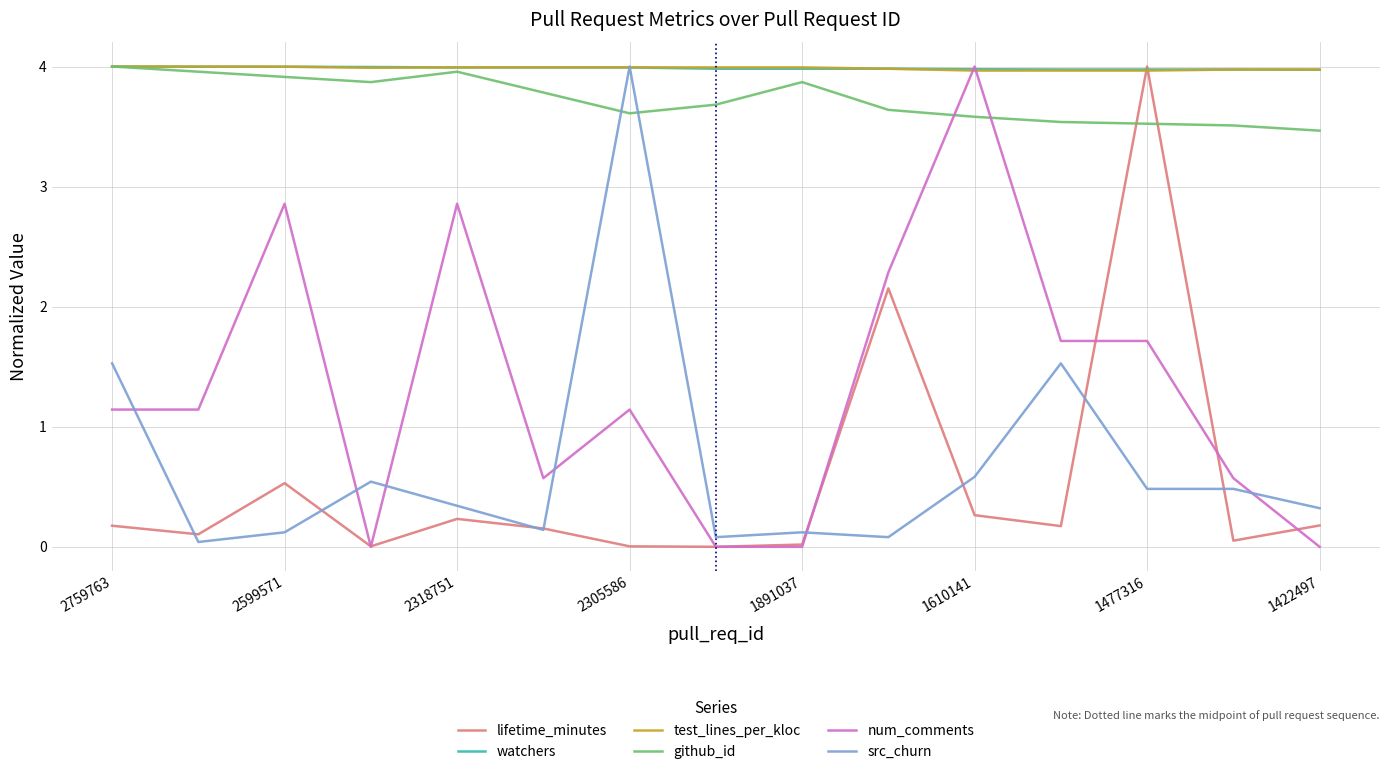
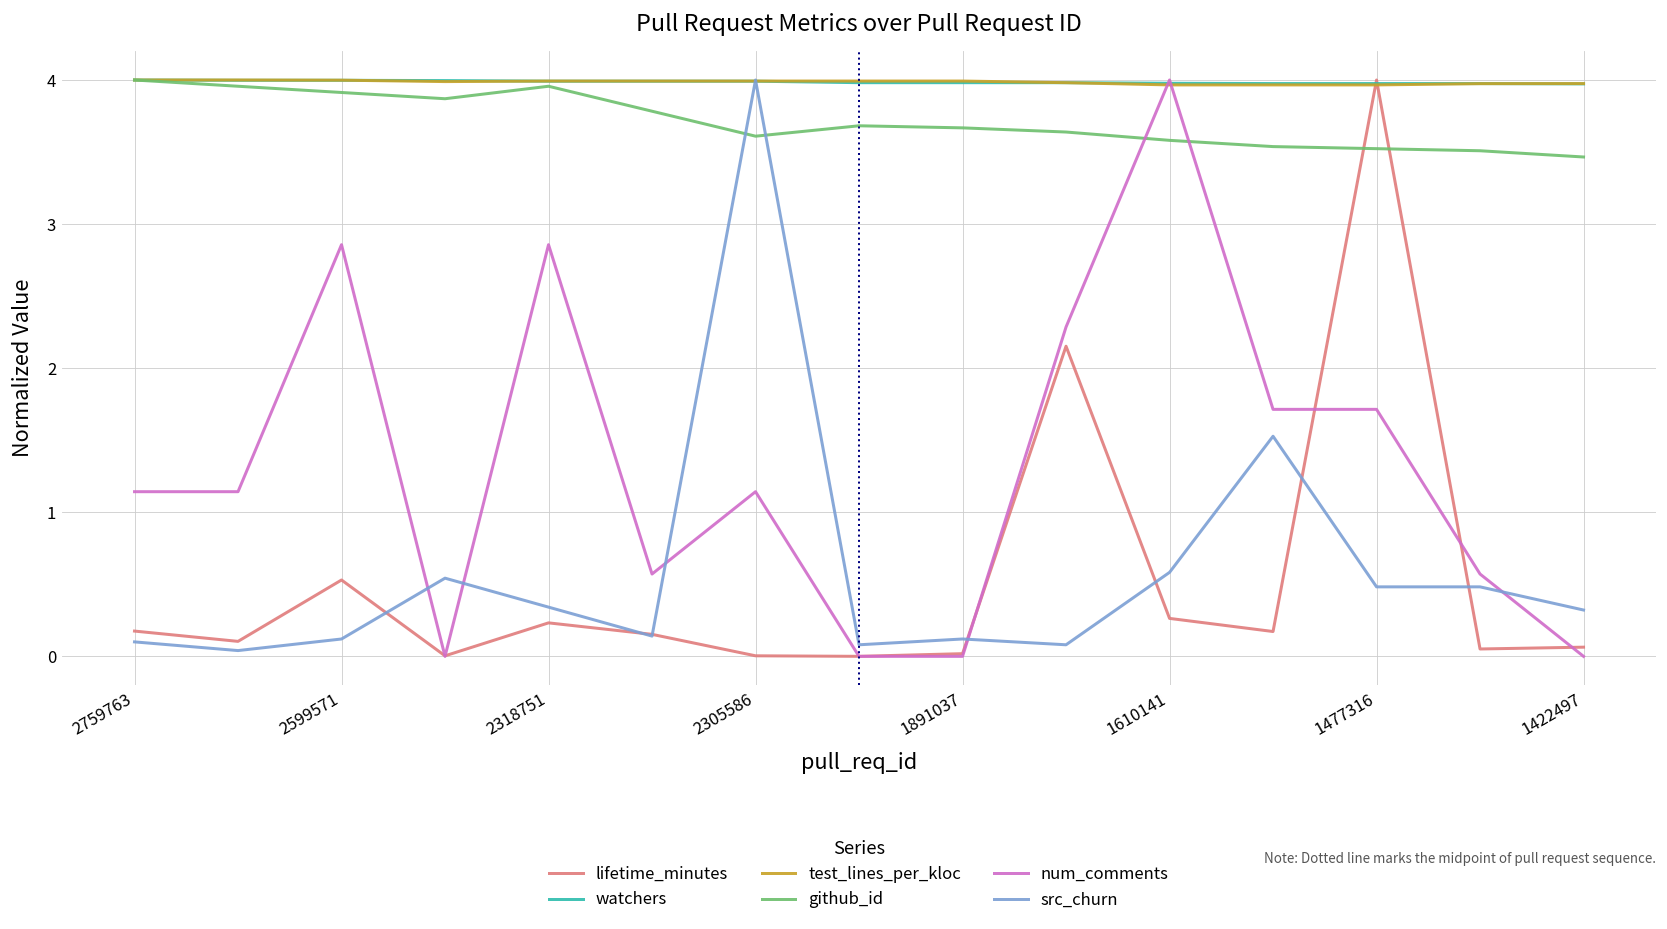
src_churn, 2759763: 1.53 -> 0.10
github_id, 1891037: 3.87 -> 3.67
lifetime_minutes, 1422497: 0.18 -> 0.06
